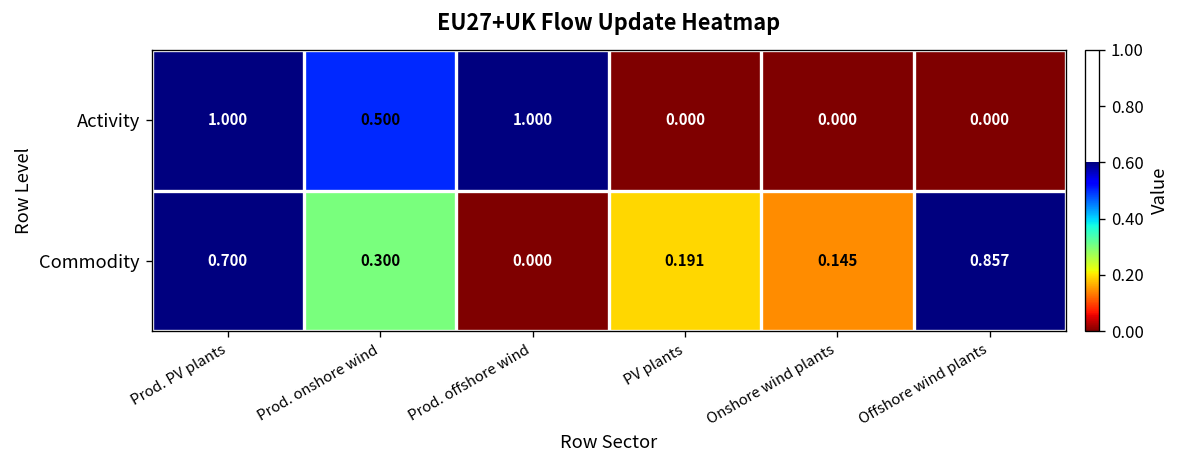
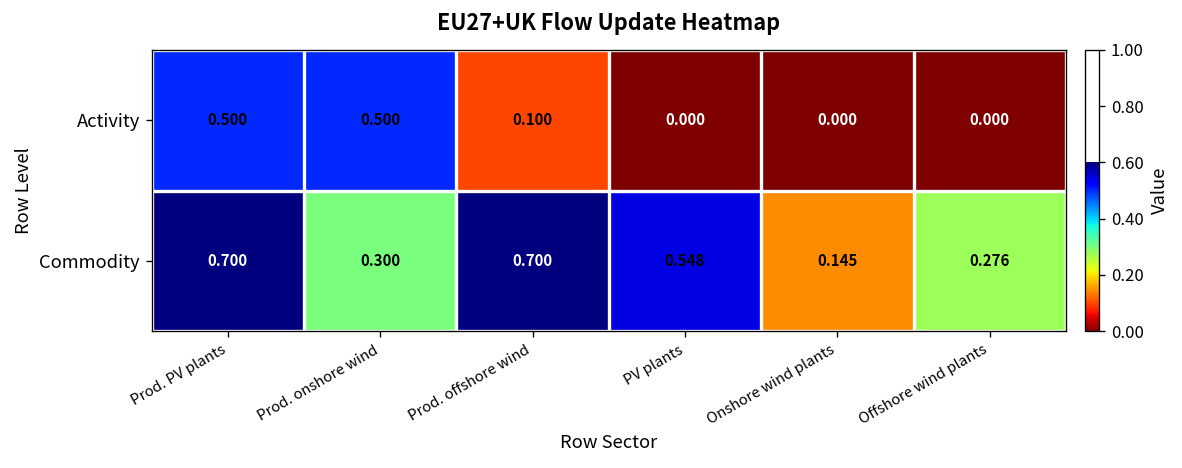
Activity, Prod. PV plants: 1.000 -> 0.500
Activity, Prod. offshore wind: 1.000 -> 0.100
Commodity, Prod. offshore wind: 0.000 -> 0.700
Commodity, PV plants: 0.191 -> 0.548
Commodity, Offshore wind plants: 0.857 -> 0.276
